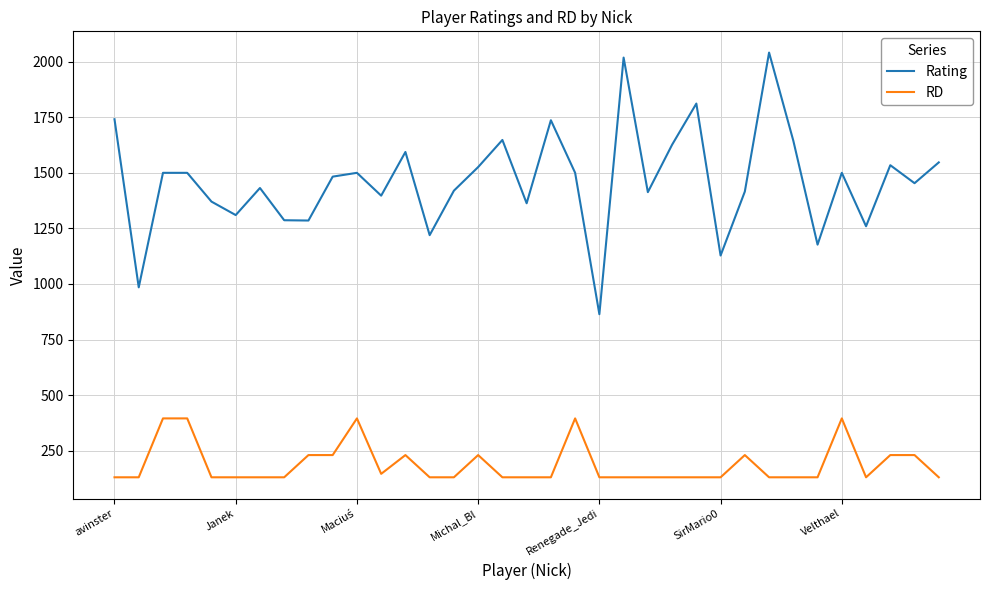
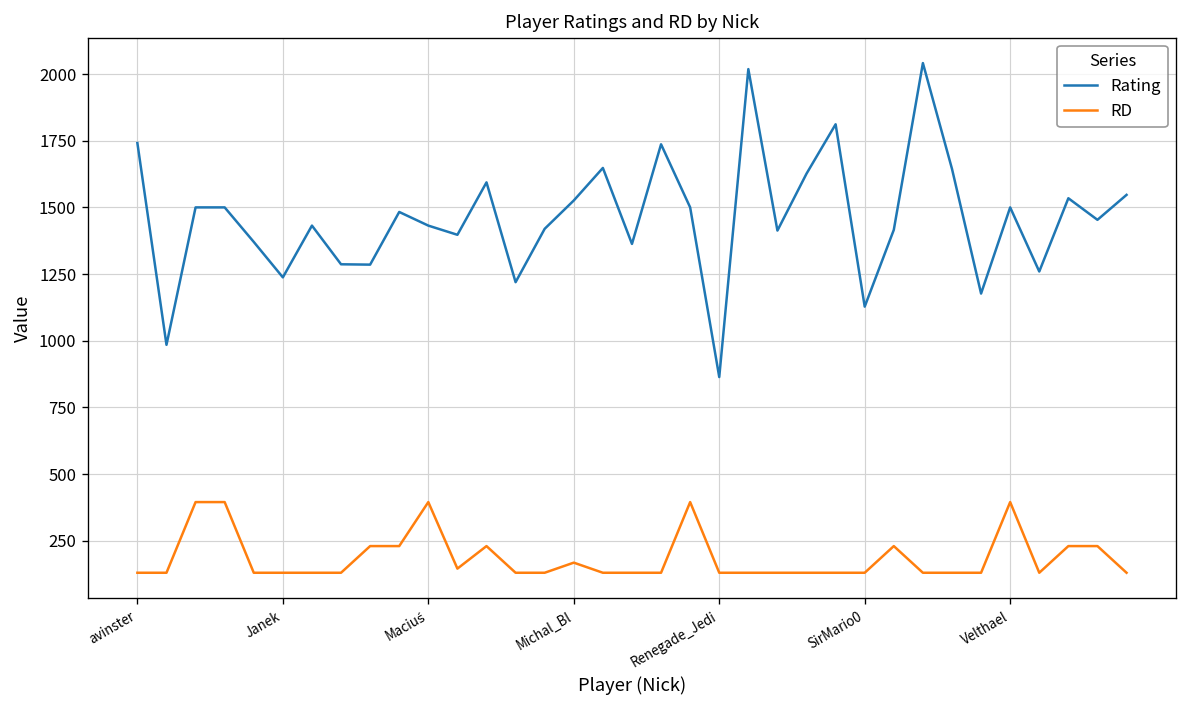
Rating, Janek: 1310 -> 1240
Rating, Maciuś: 1500 -> 1430
RD, Michal_Bl: 230 -> 170
